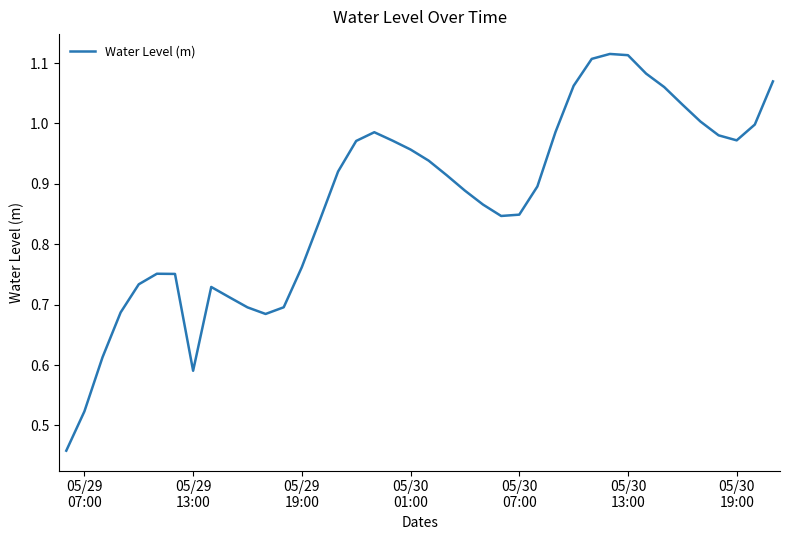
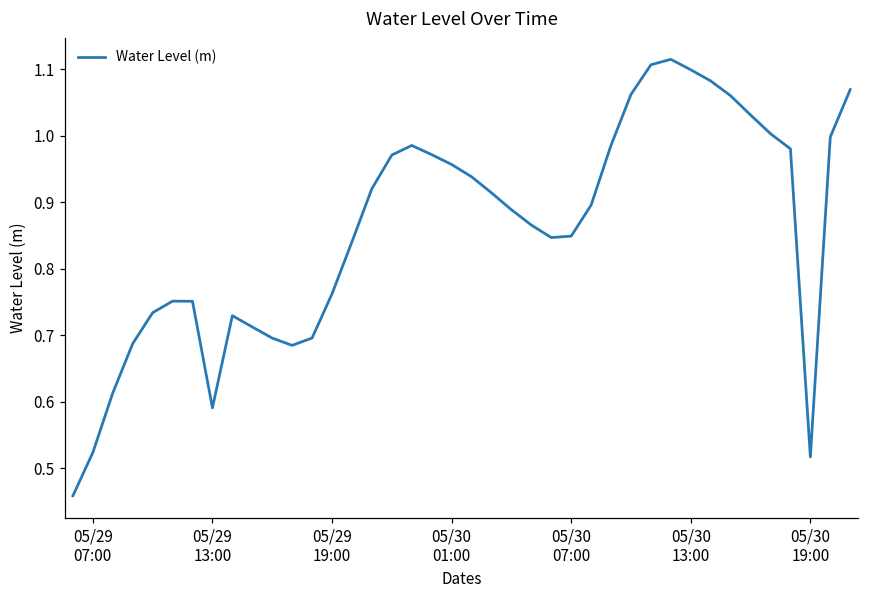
05/30 13:00: 1.11 -> 1.10
05/30 19:00: 0.97 -> 0.52
